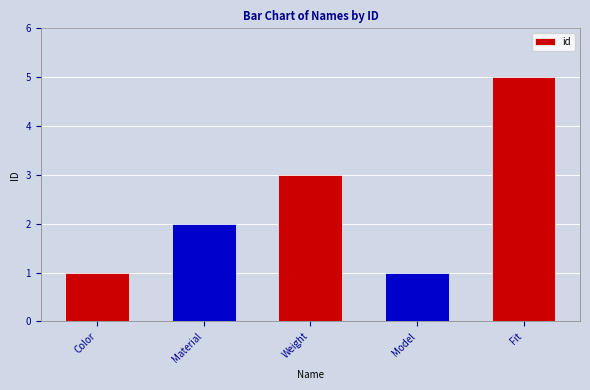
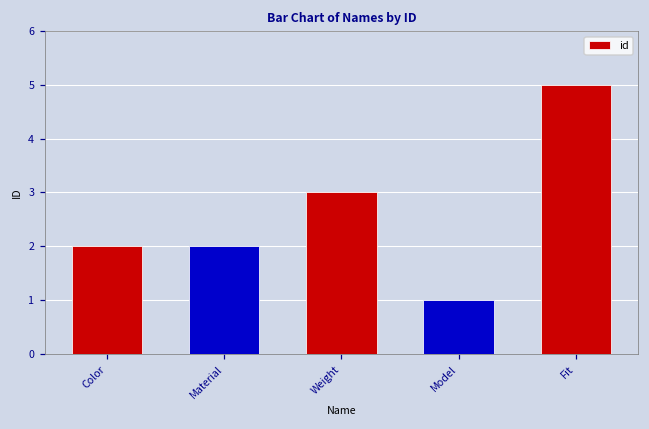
Color: 1 -> 2
